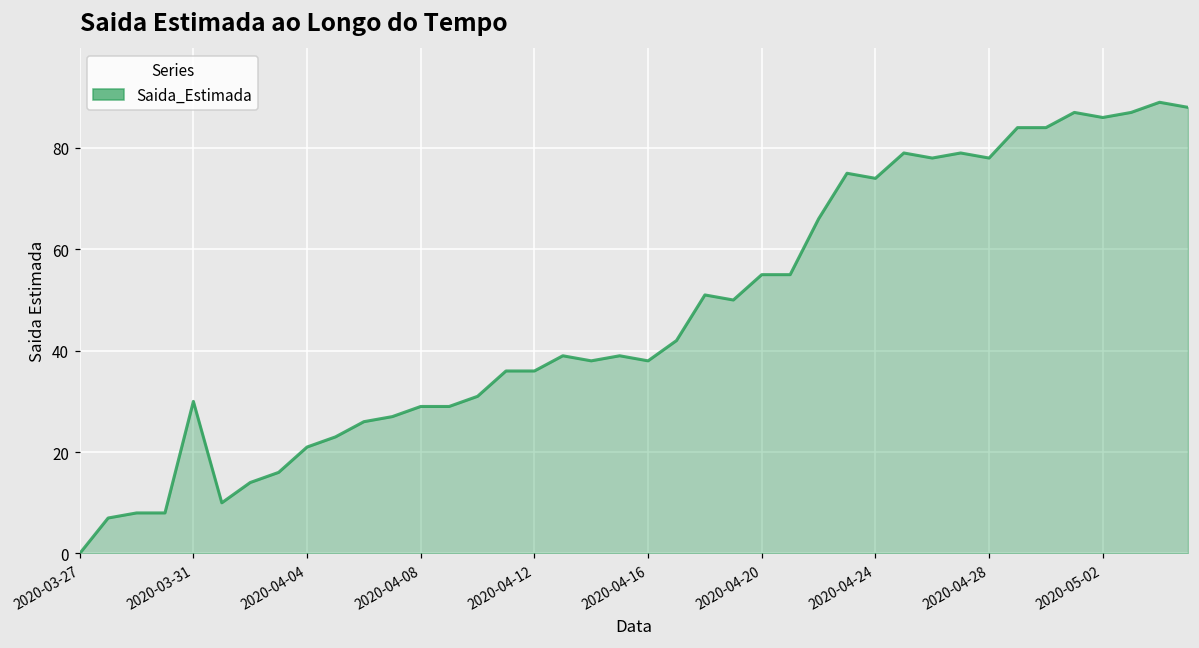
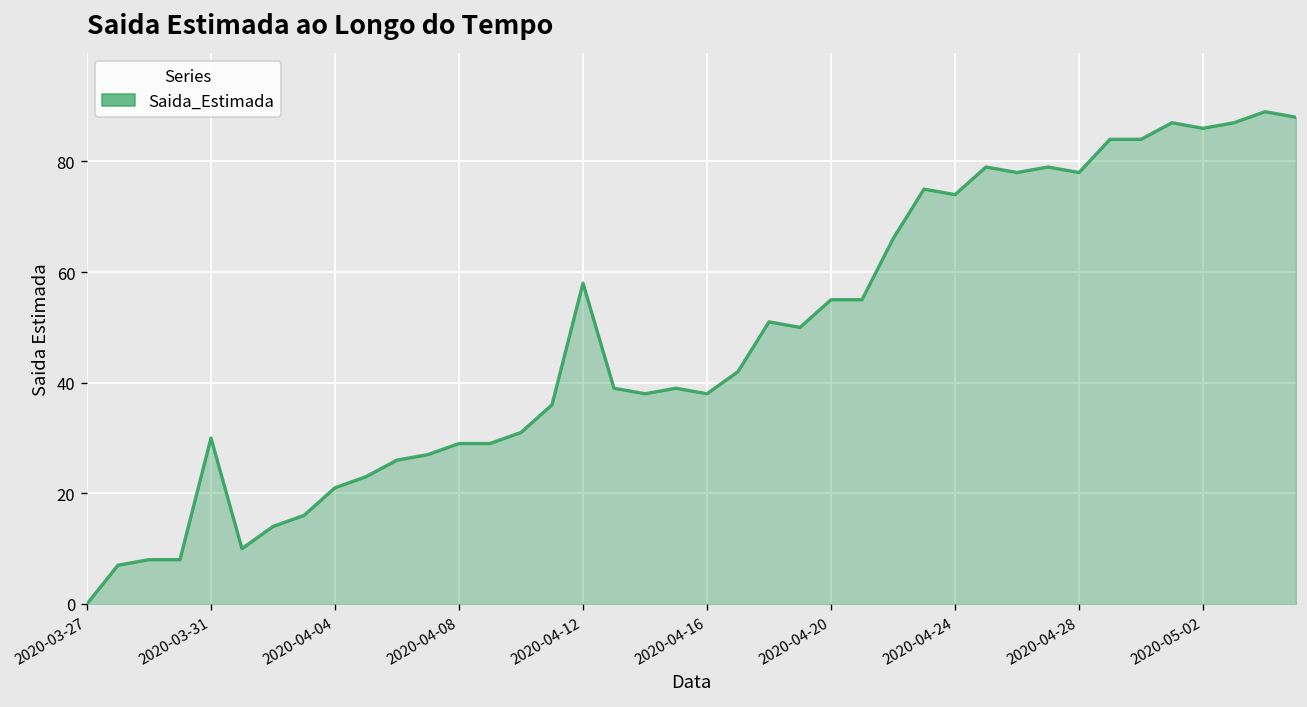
2020-04-12: 36 -> 58
